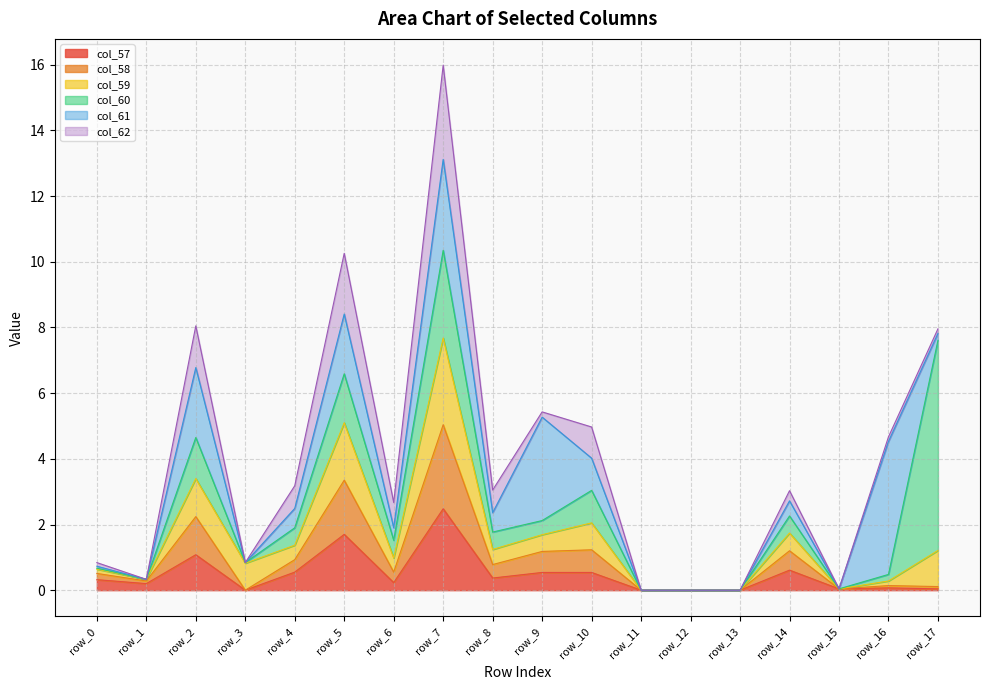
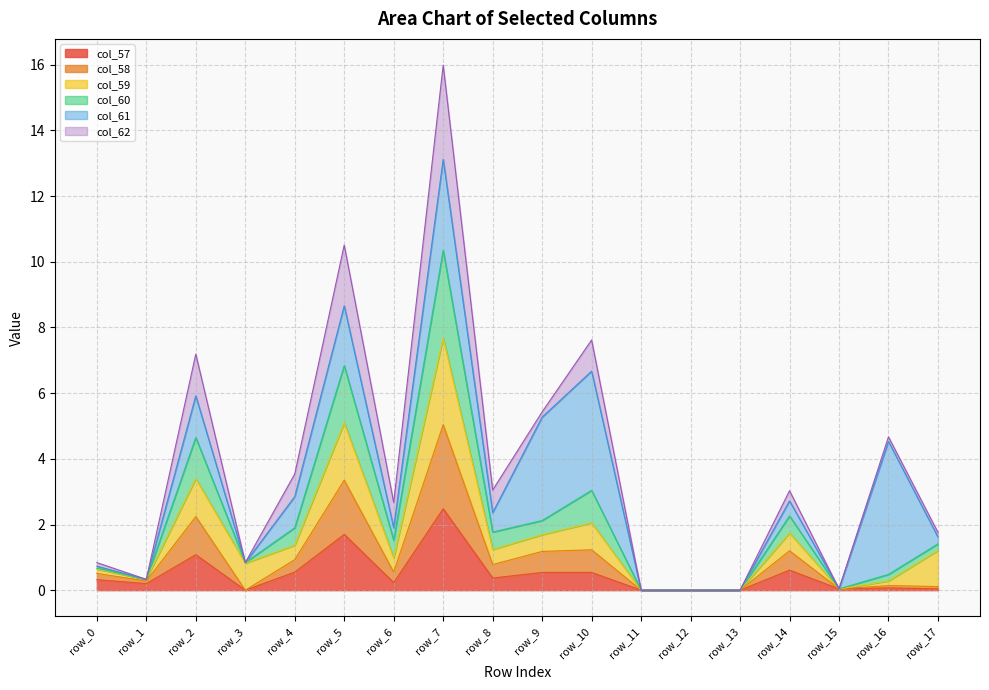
col_61, row_2: 2.1 -> 1.3
col_61, row_4: 0.6 -> 1.0
col_60, row_5: 1.5 -> 1.7
col_61, row_10: 1.0 -> 3.6
col_60, row_17: 6.4 -> 0.2
